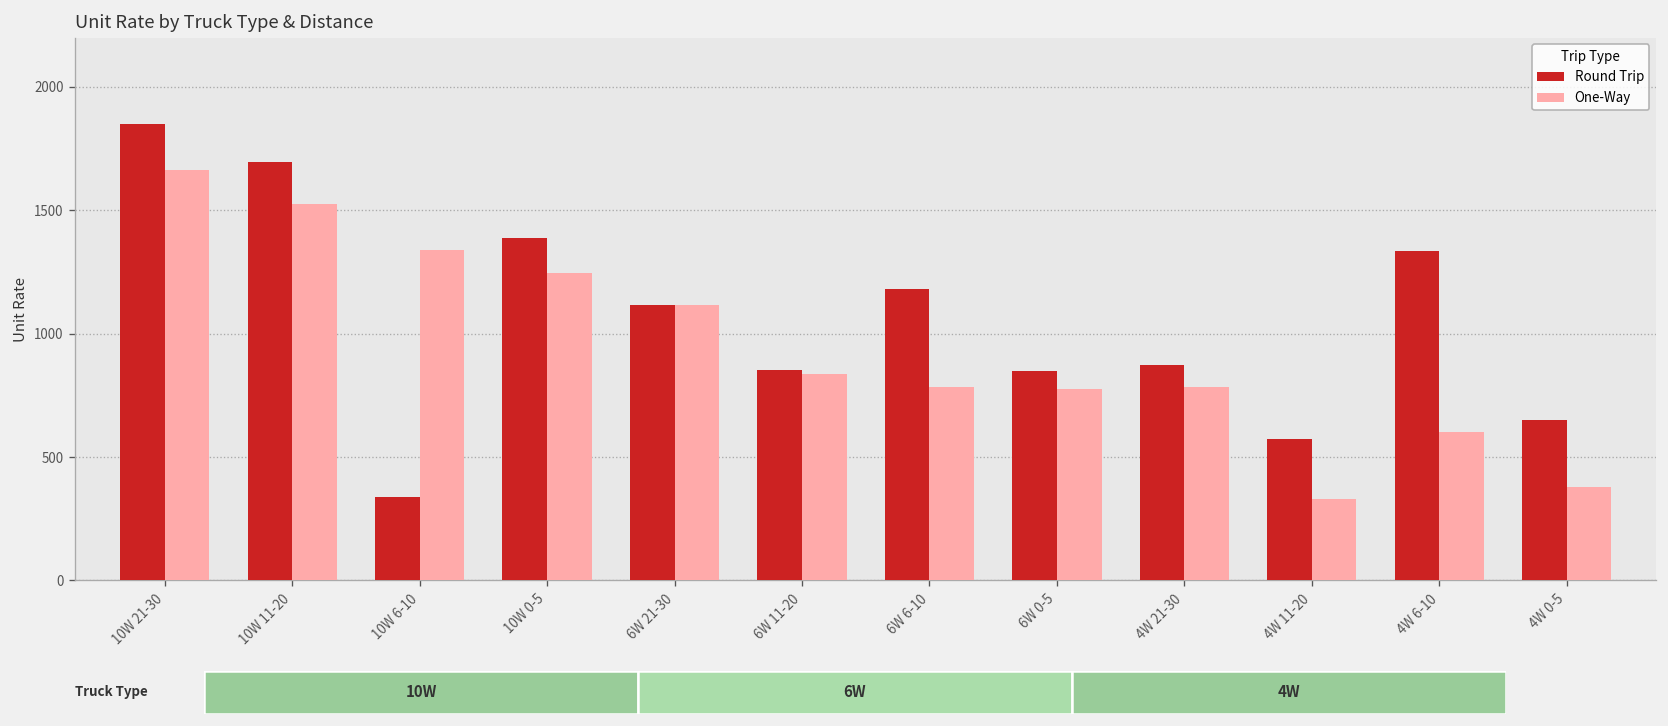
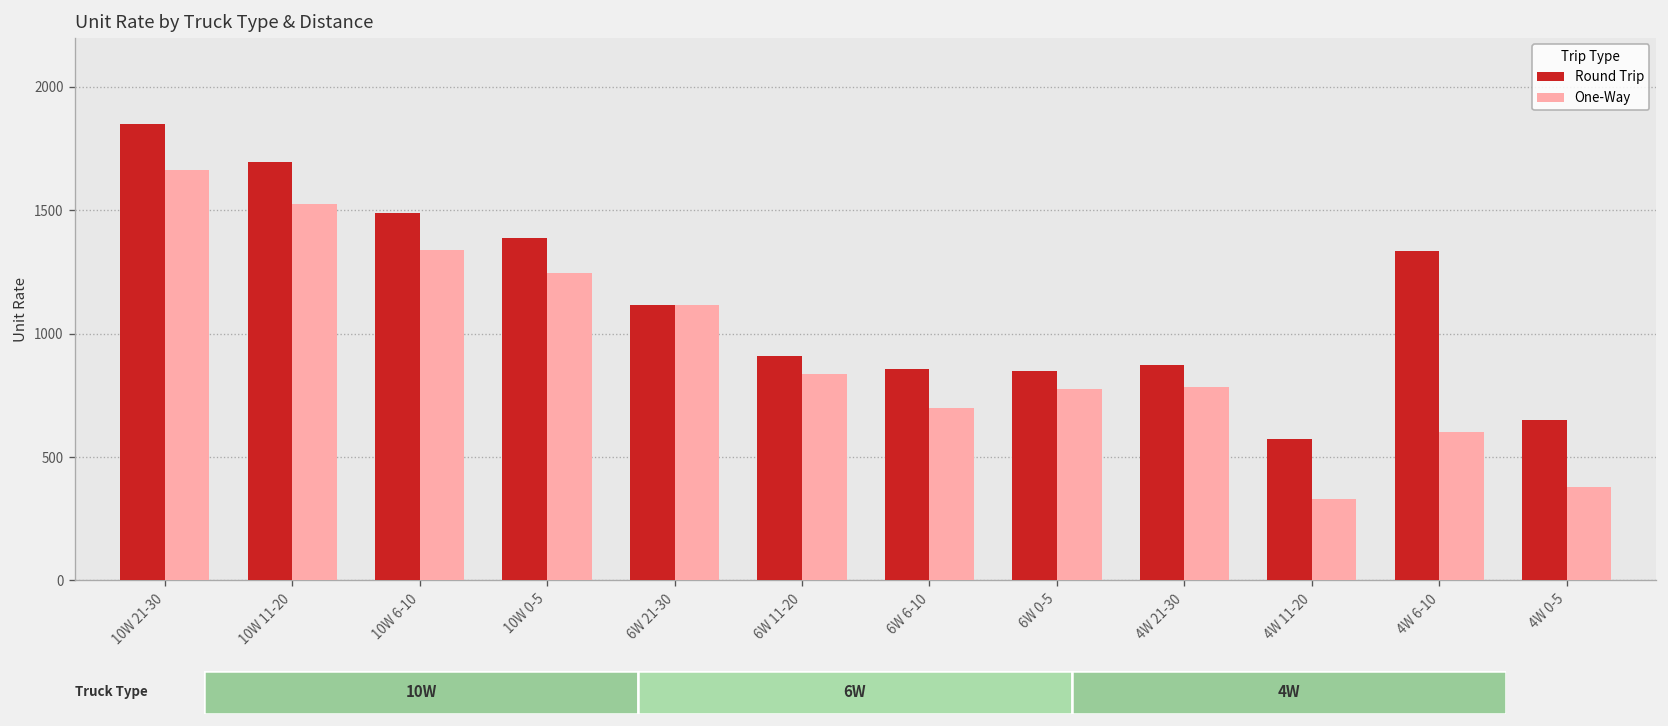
Round Trip, 10W 6-10: 340 -> 1490
Round Trip, 6W 11-20: 850 -> 910
Round Trip, 6W 6-10: 1180 -> 860
One-Way, 6W 6-10: 790 -> 700
